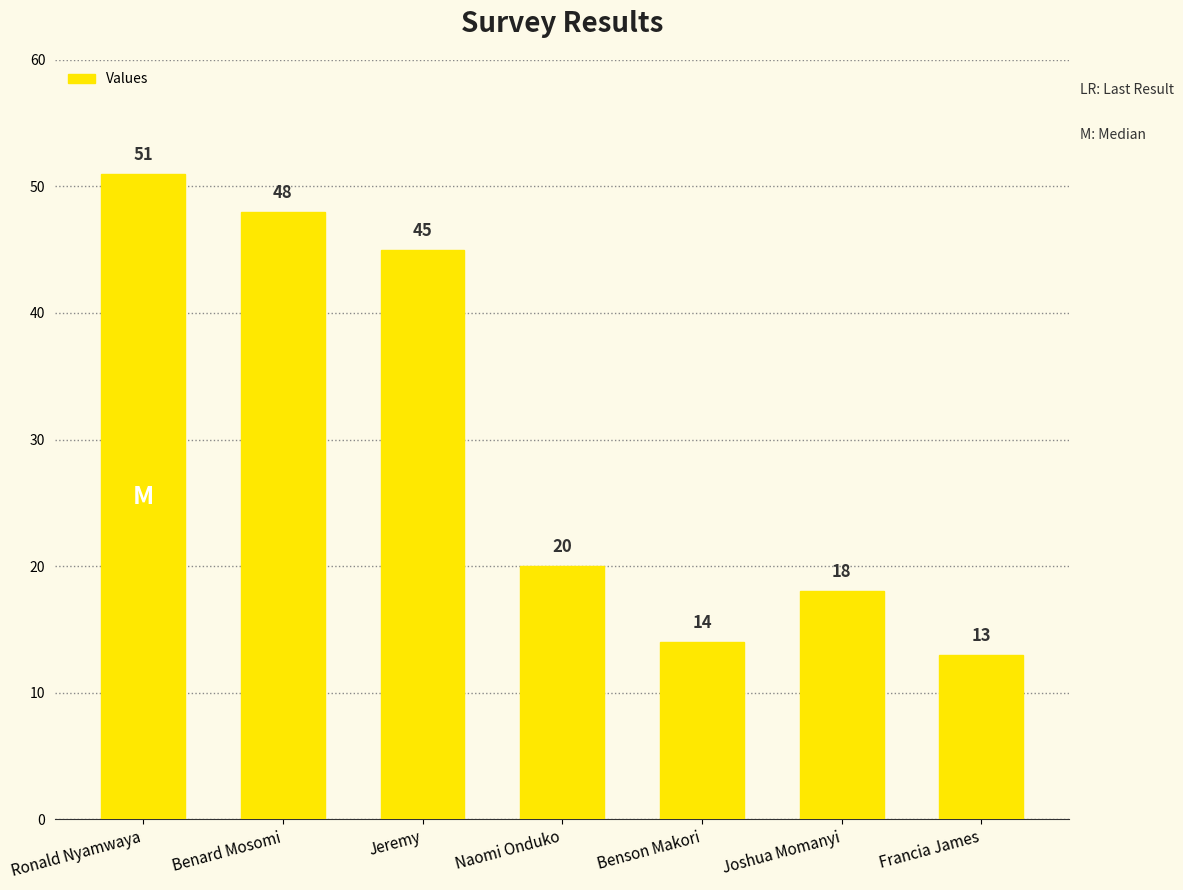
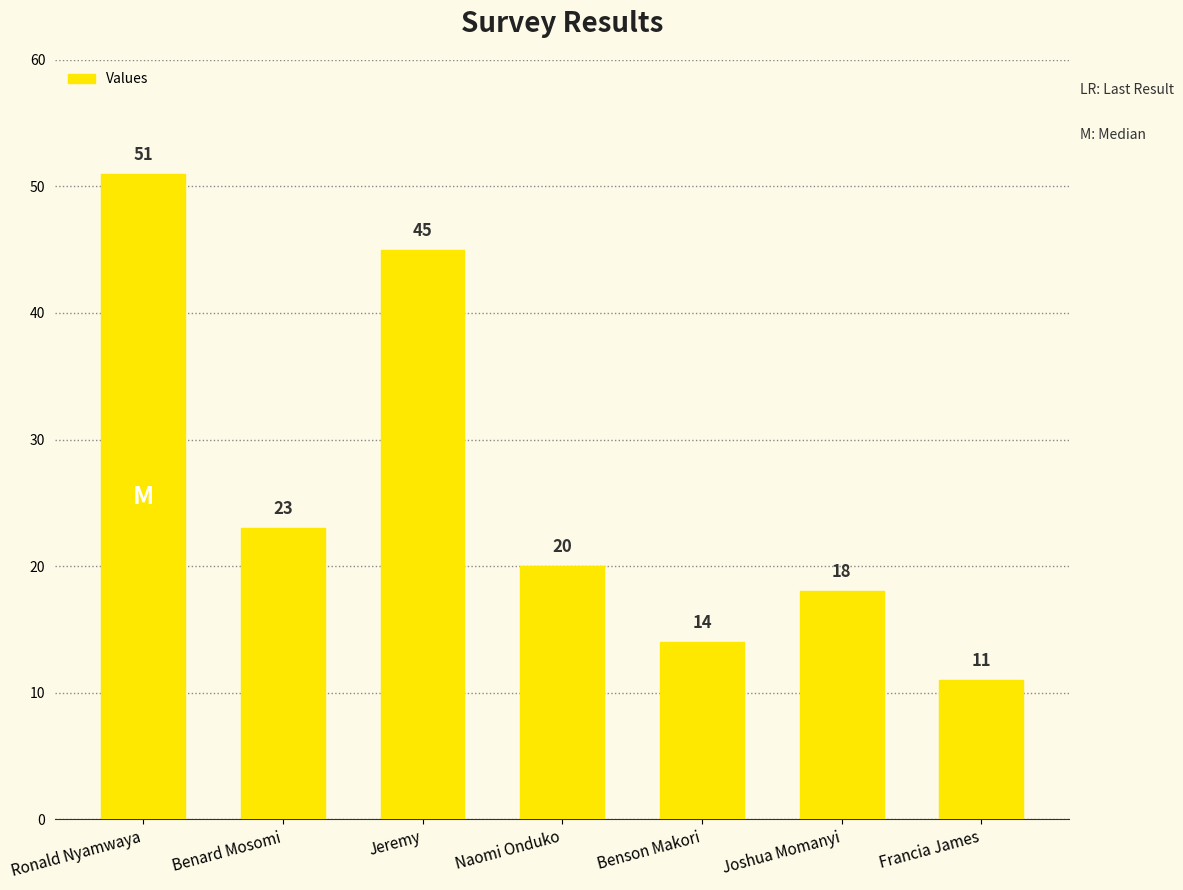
Benard Mosomi: 48 -> 23
Francia James: 13 -> 11
